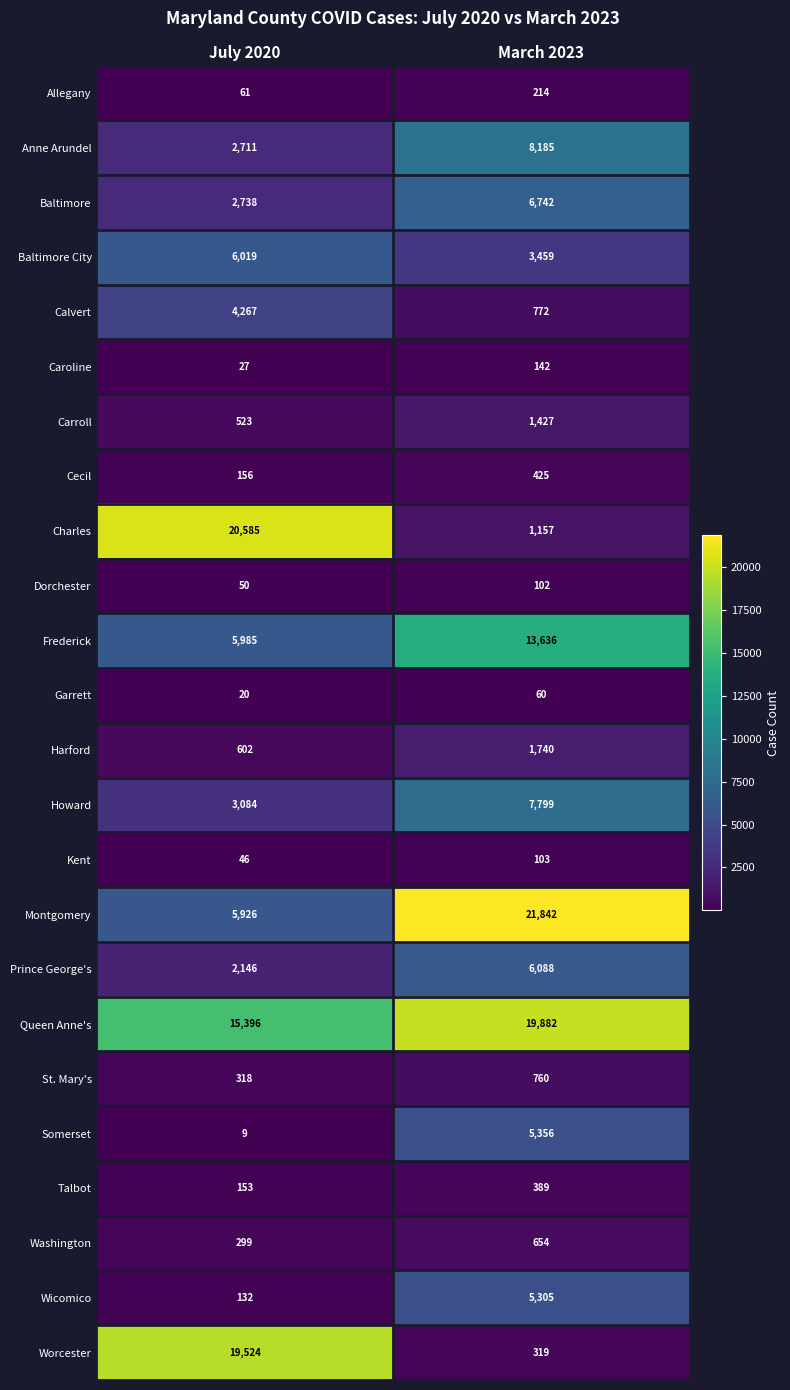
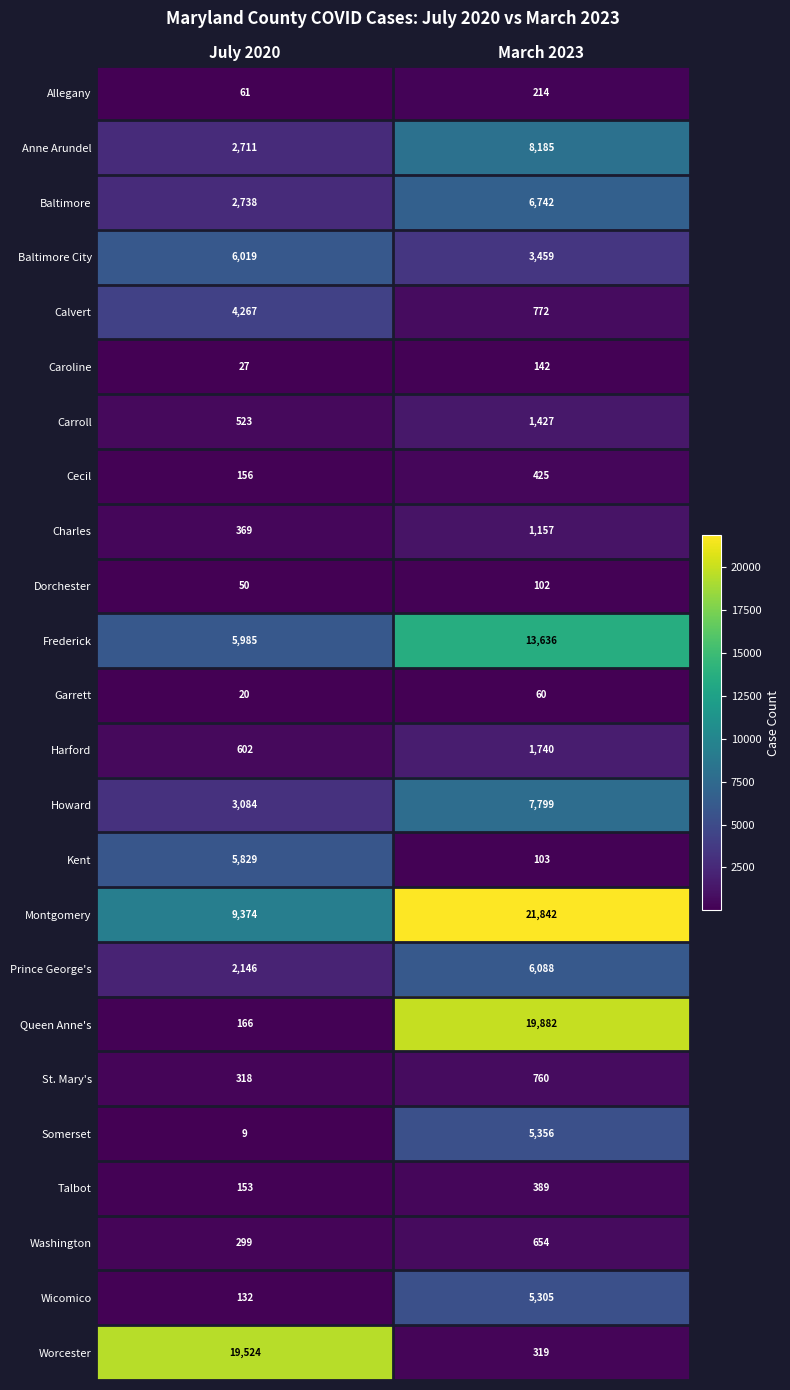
Charles, July 2020: 20,585 -> 369
Kent, July 2020: 46 -> 5,829
Montgomery, July 2020: 5,926 -> 9,374
Queen Anne's, July 2020: 15,396 -> 166
